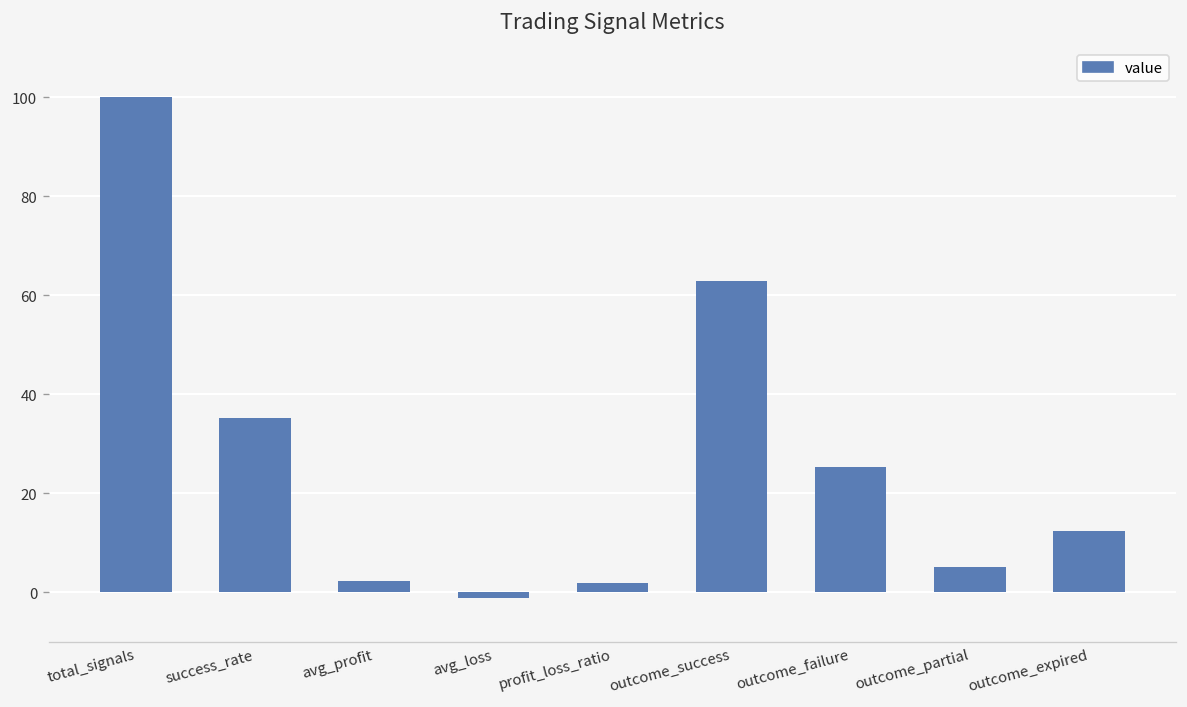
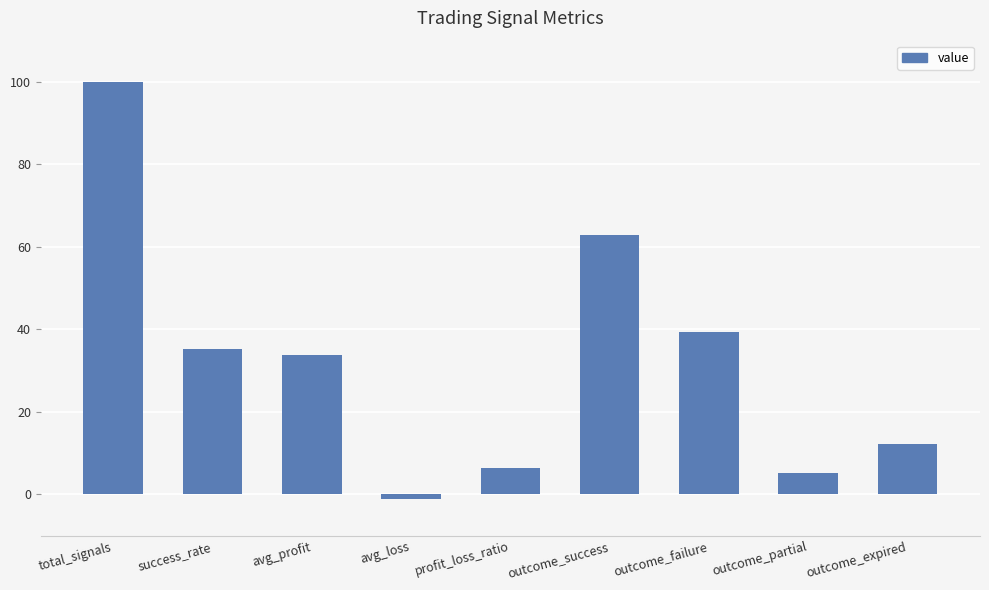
avg_profit: 2 -> 34
profit_loss_ratio: 2 -> 6
outcome_failure: 25 -> 40
